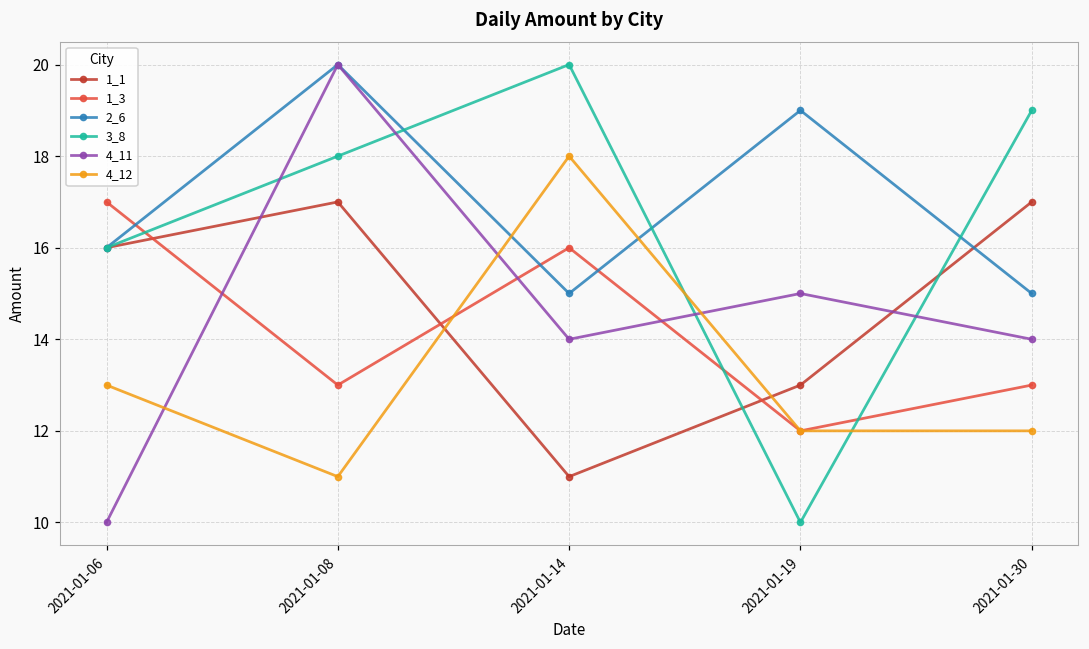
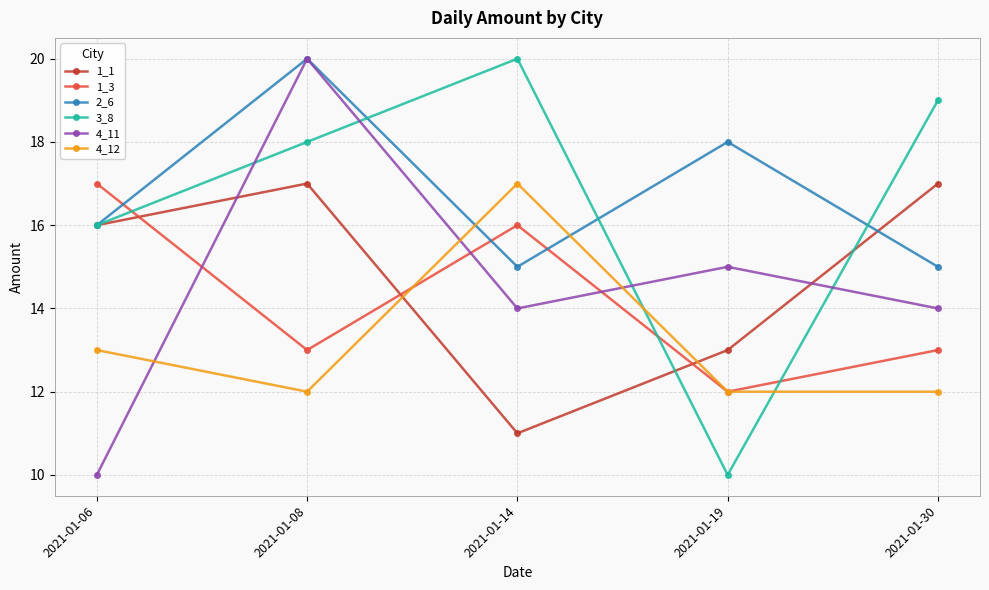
4_12, 2021-01-08: 11 -> 12
4_12, 2021-01-14: 18 -> 17
2_6, 2021-01-19: 19 -> 18
